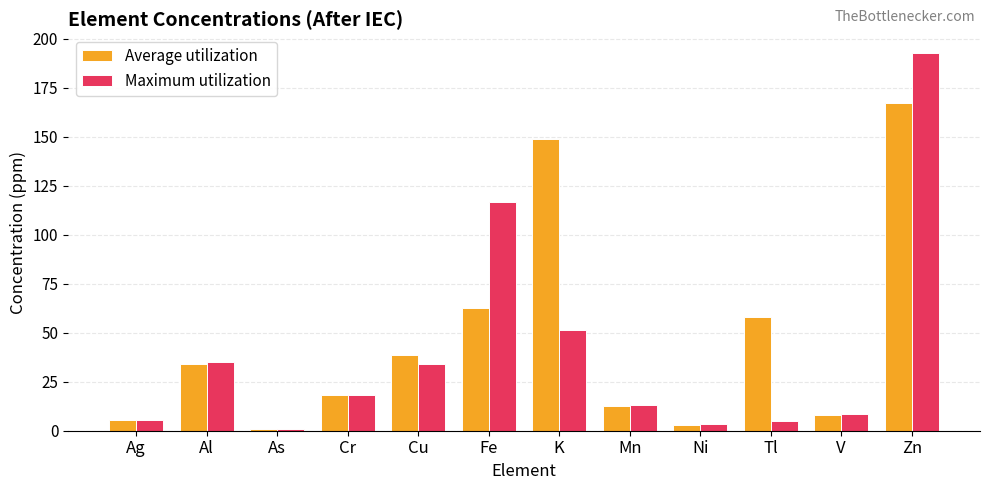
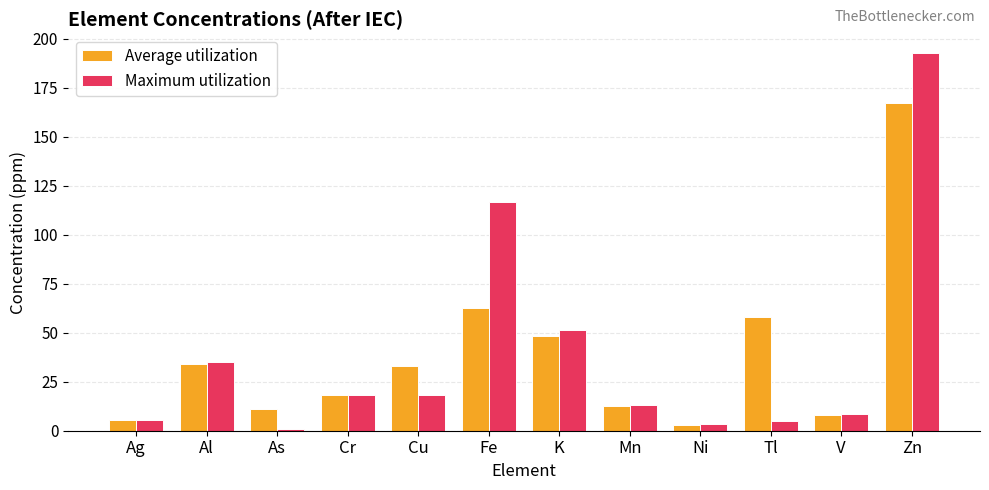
Average utilization, As: 1 -> 11
Average utilization, Cu: 39 -> 33
Maximum utilization, Cu: 34 -> 18
Average utilization, K: 149 -> 48
